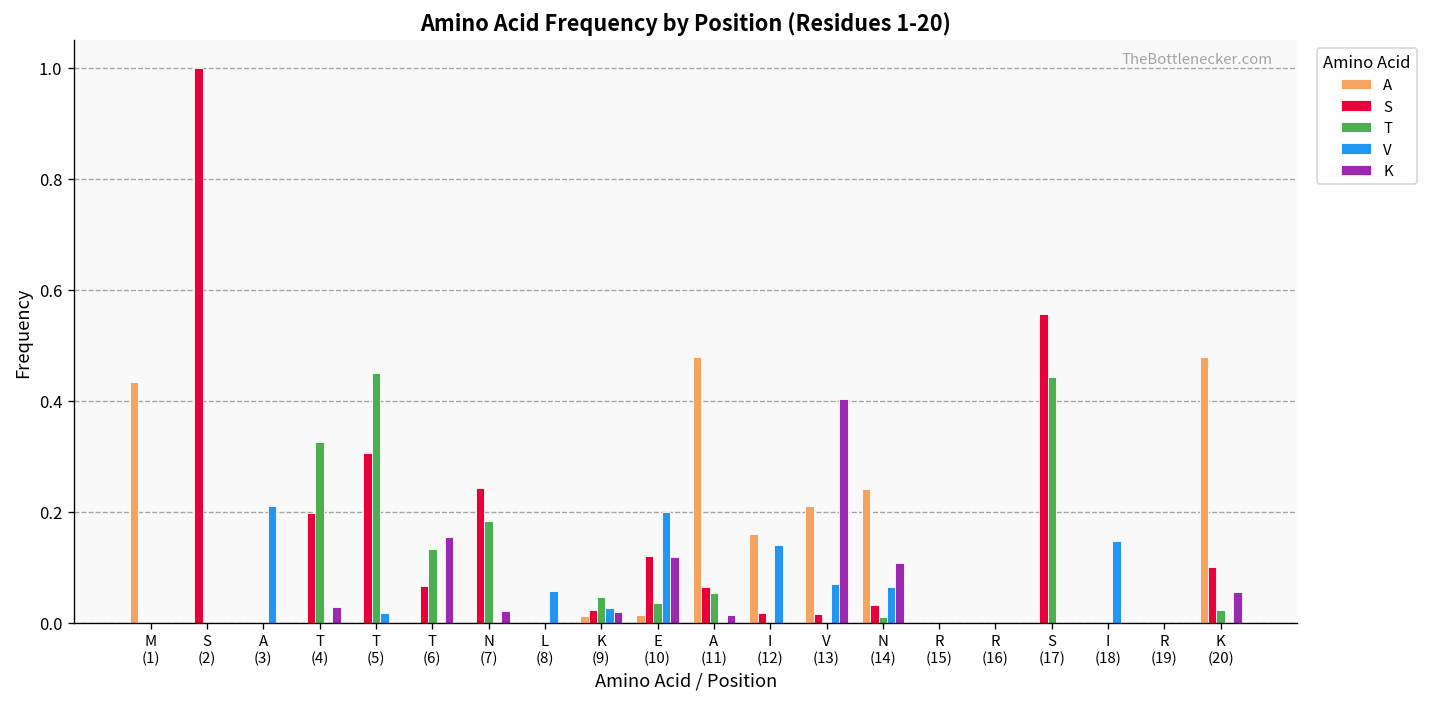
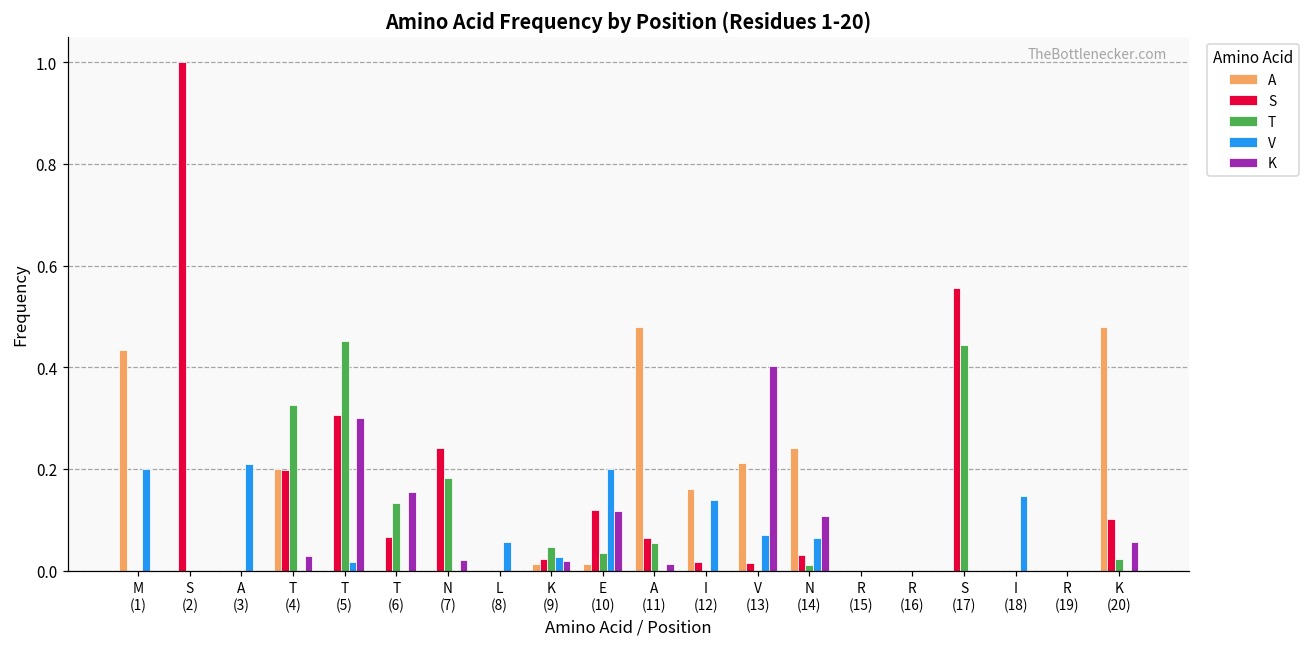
V, M (1): 0.0 -> 0.2
A, T (4): 0.0 -> 0.2
K, T (5): 0.0 -> 0.3
